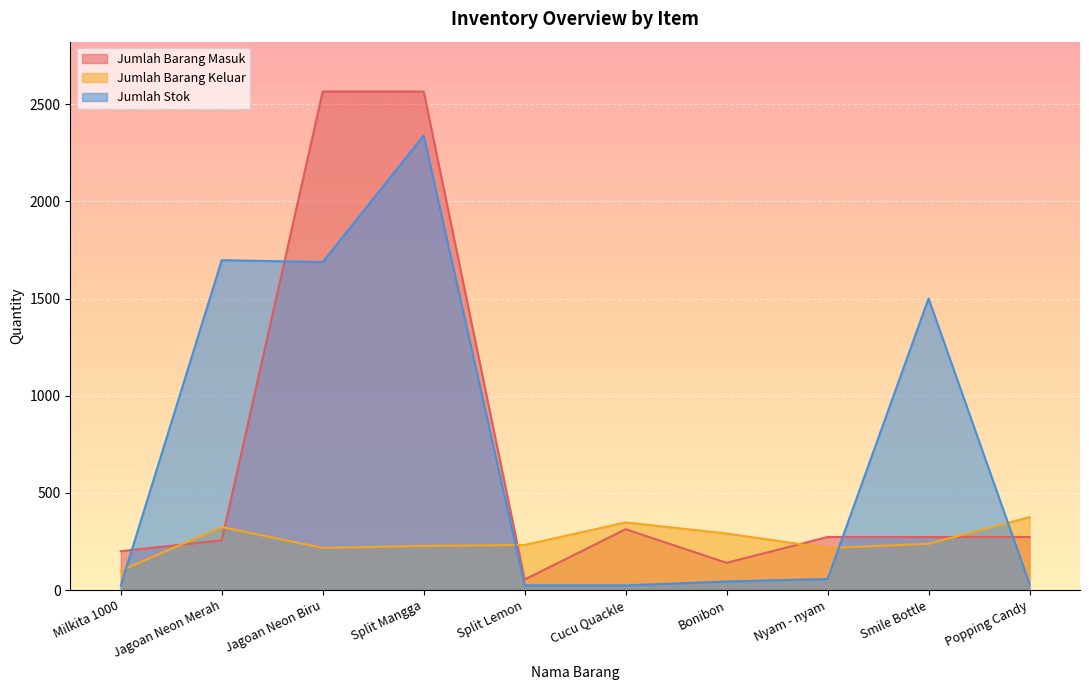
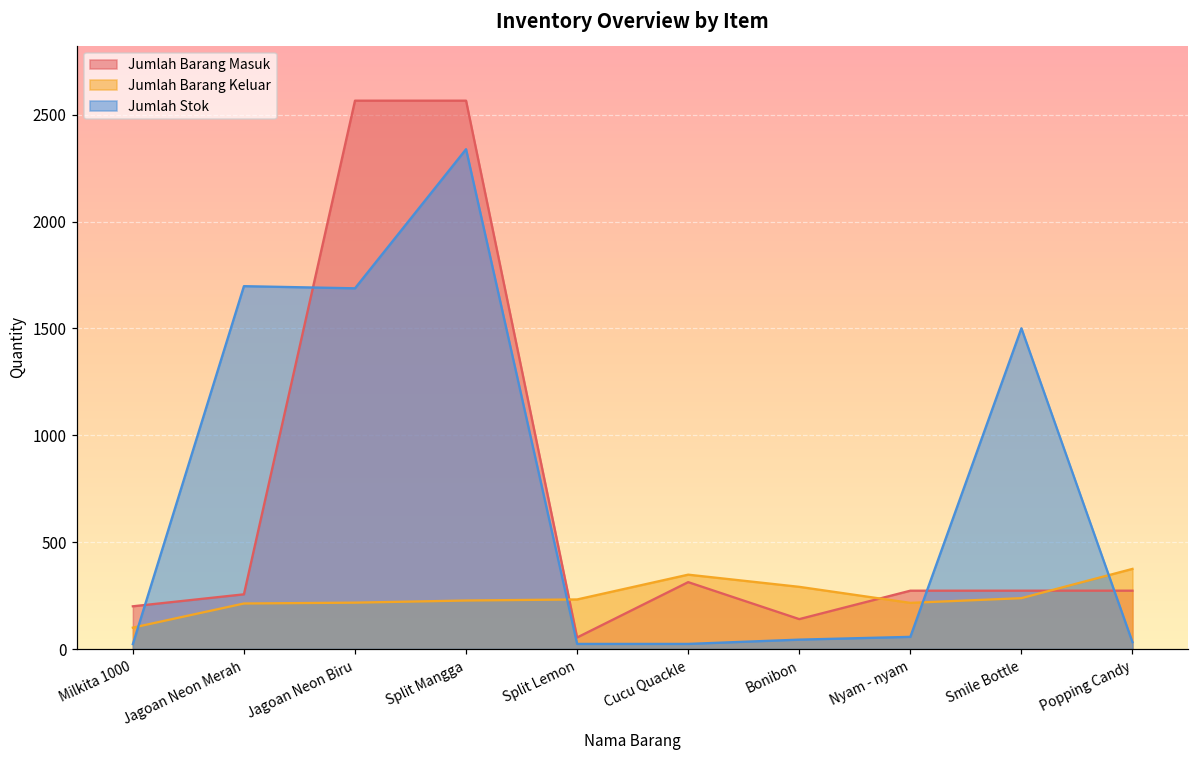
Jumlah Barang Keluar, Jagoan Neon Merah: 320 -> 210
